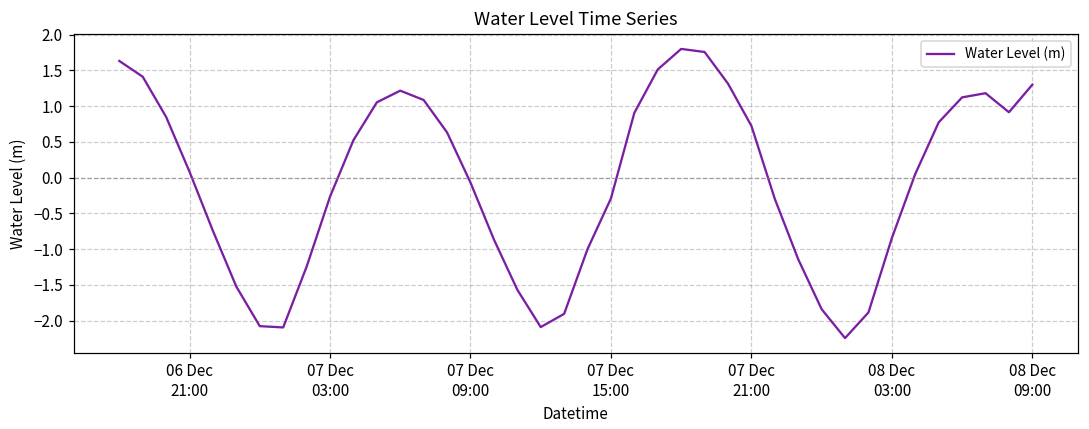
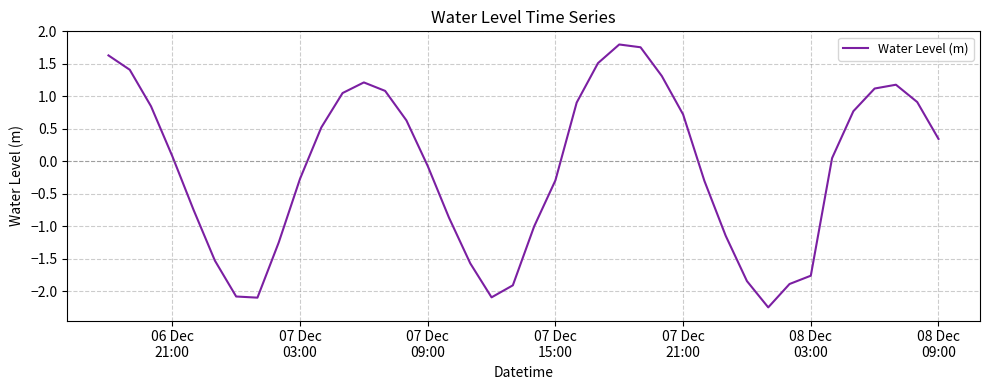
08 Dec 03:00: -0.8 -> -1.8
08 Dec 09:00: 1.3 -> 0.3
